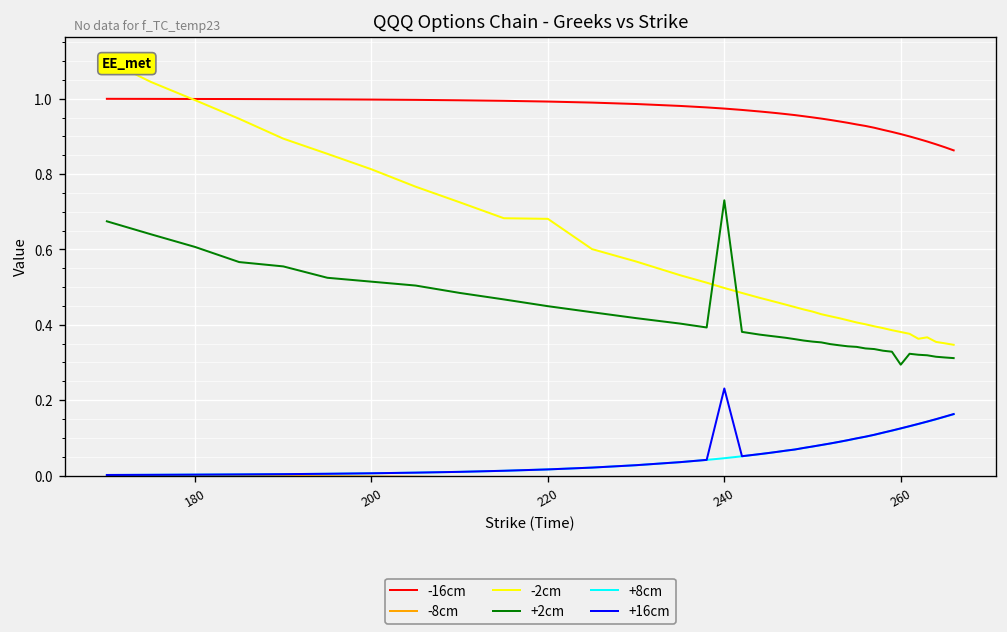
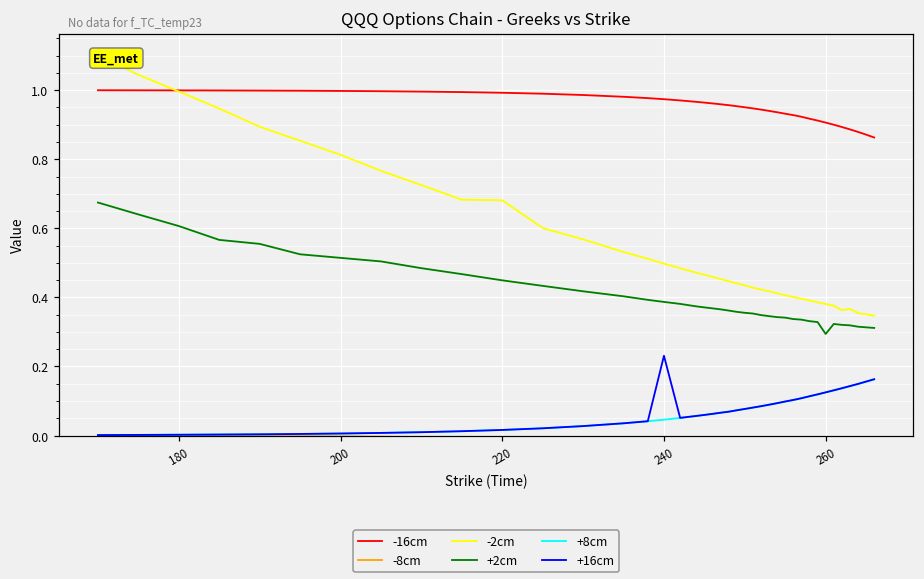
+2cm, 240: 0.73 -> 0.39
